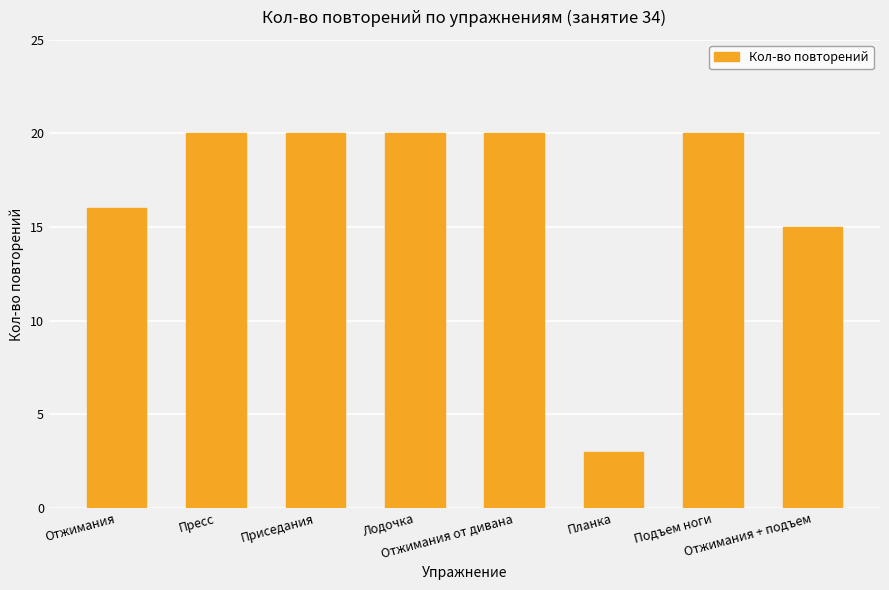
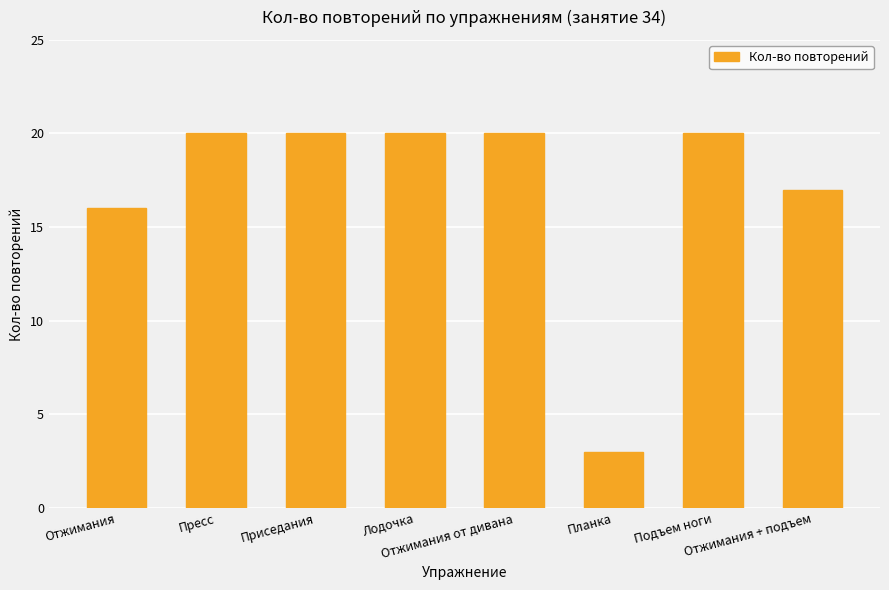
Отжимания + подъем: 15 -> 17
